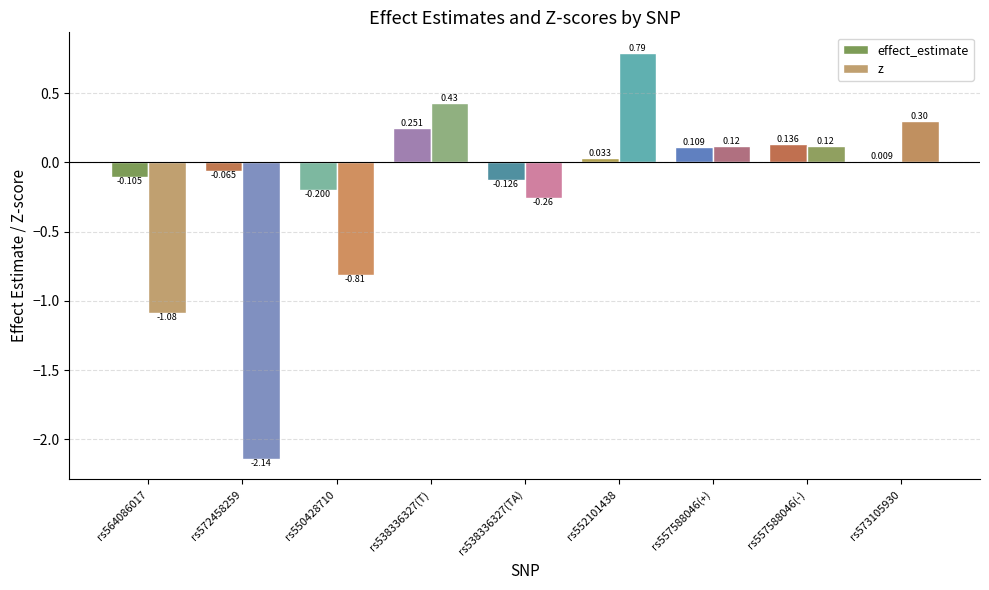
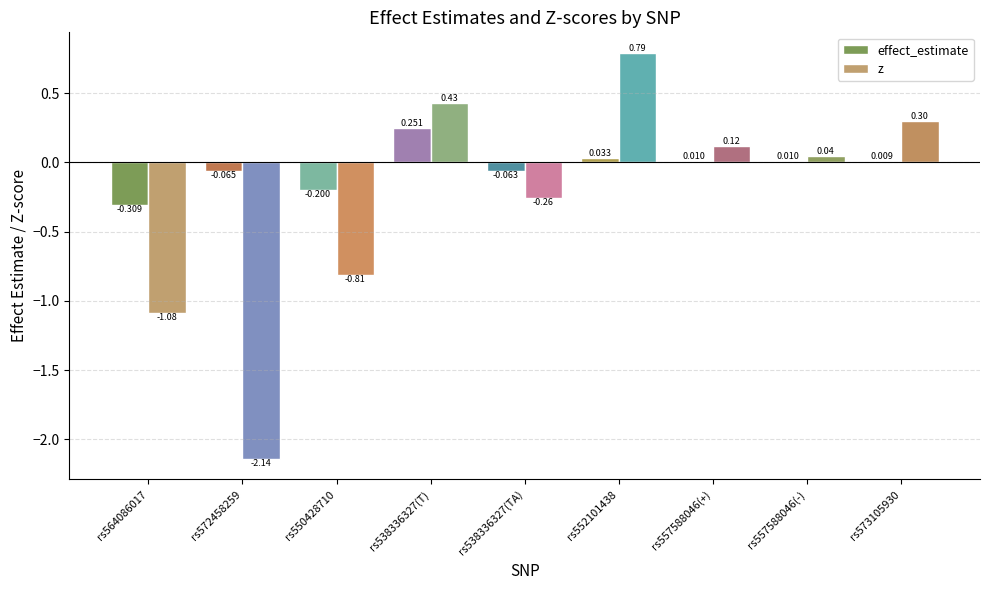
effect_estimate, rs564086017: -0.105 -> -0.309
effect_estimate, rs538336327(TA): -0.126 -> -0.063
effect_estimate, rs557588046(+): 0.109 -> 0.010
effect_estimate, rs557588046(-): 0.136 -> 0.010
z, rs557588046(-): 0.12 -> 0.04
